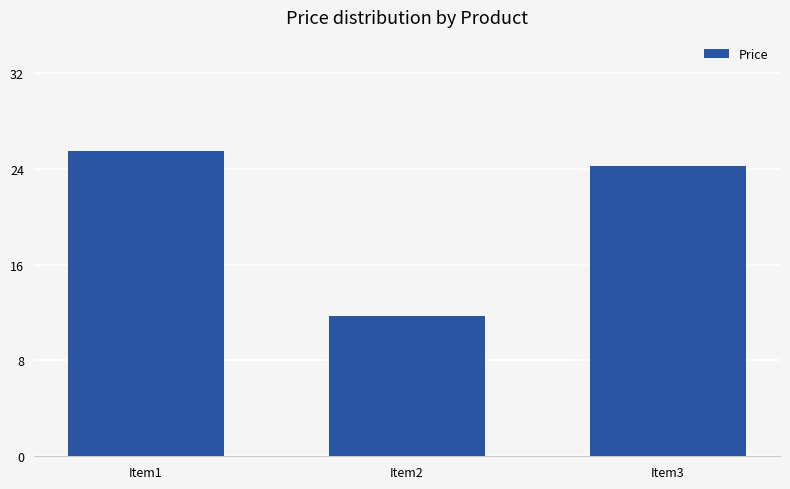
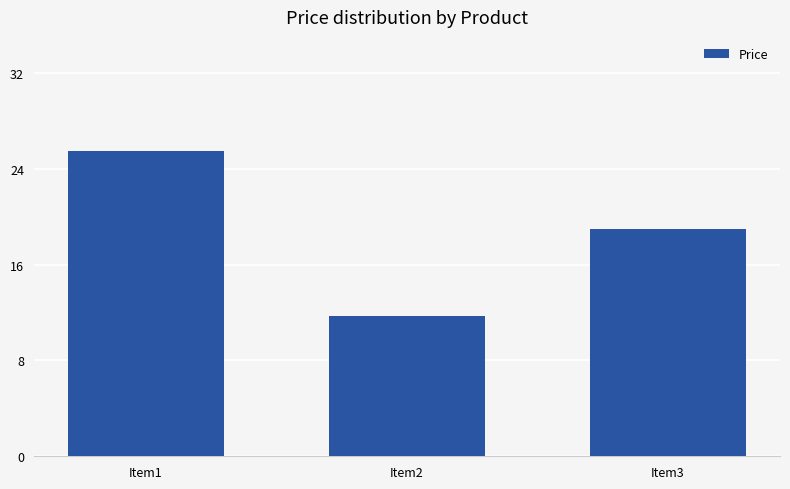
Item3: 24.2 -> 19.0
